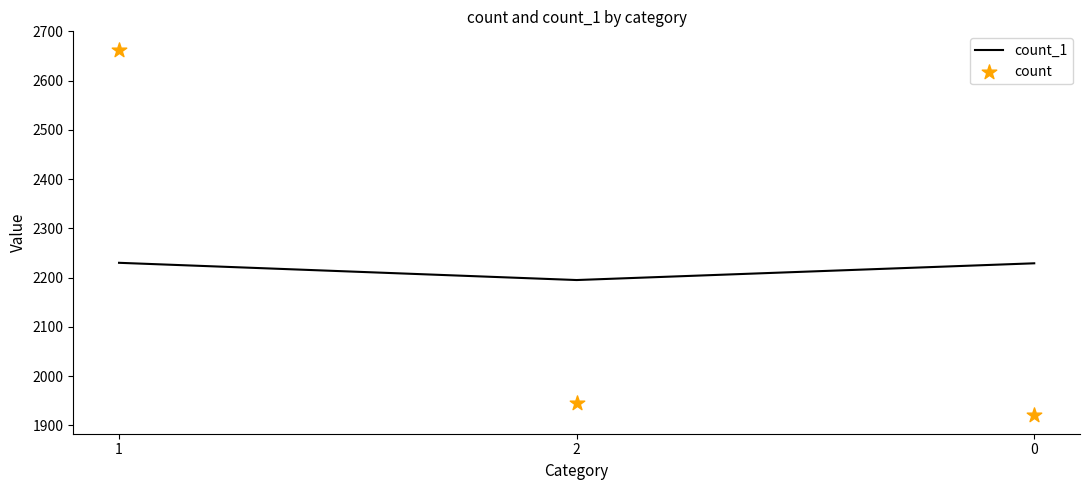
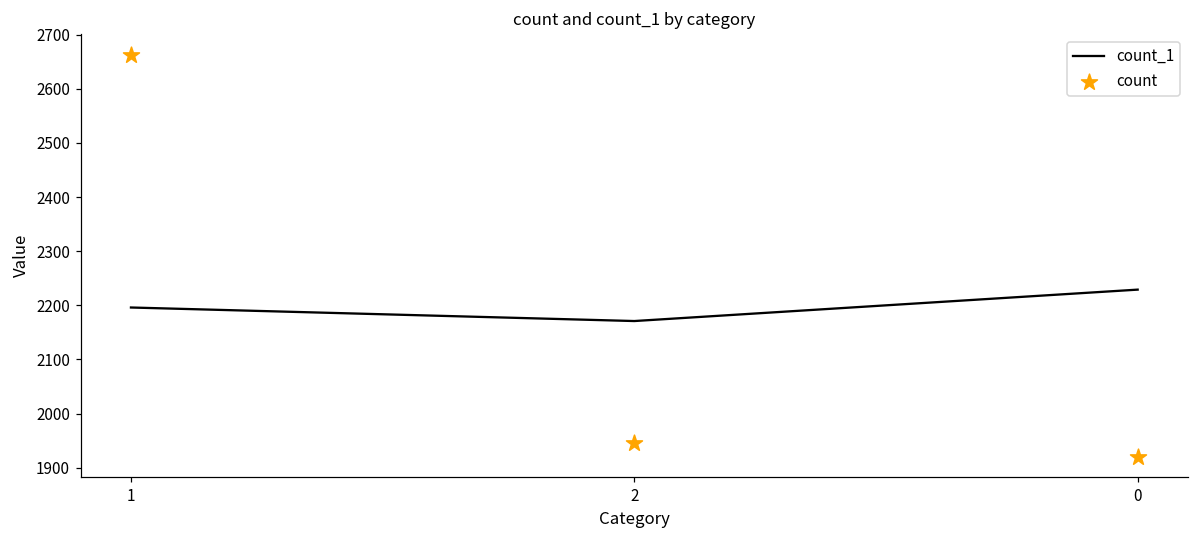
count_1, 1: 2230 -> 2200
count_1, 2: 2200 -> 2170
